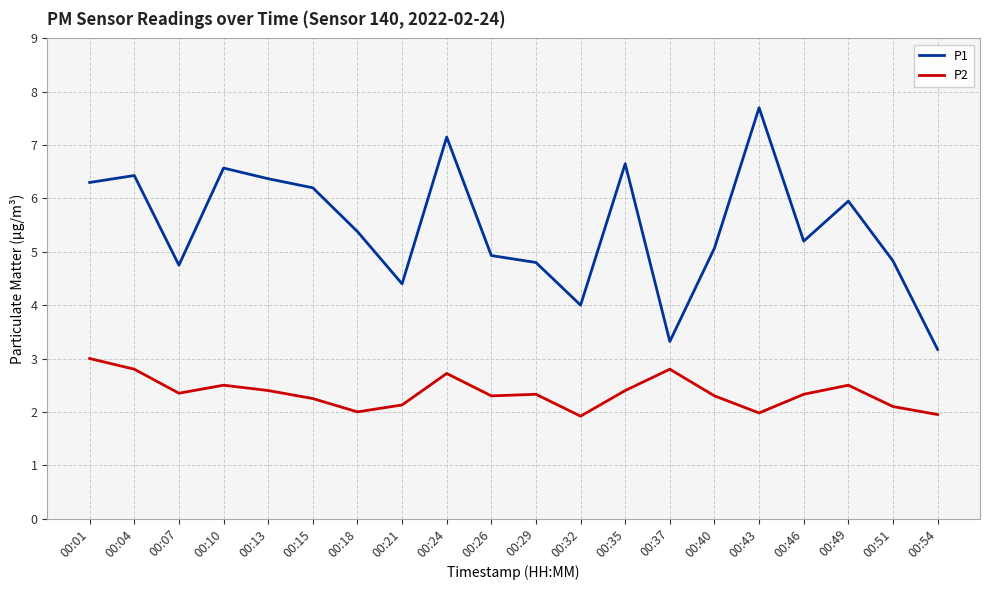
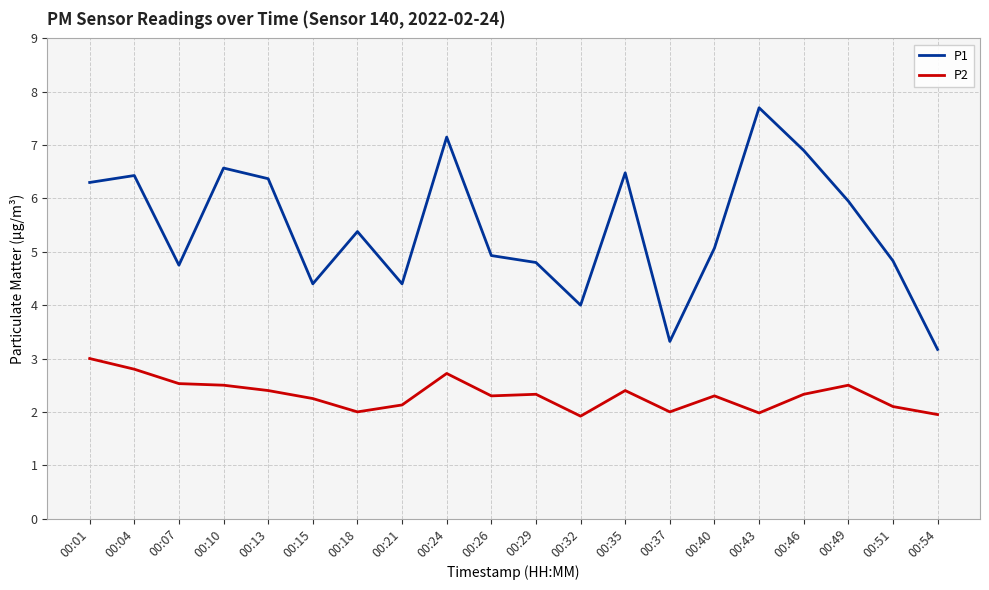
P2, 00:07: 2.4 -> 2.5
P1, 00:15: 6.2 -> 4.4
P1, 00:35: 6.7 -> 6.5
P2, 00:37: 2.8 -> 2.0
P1, 00:46: 5.2 -> 6.9
